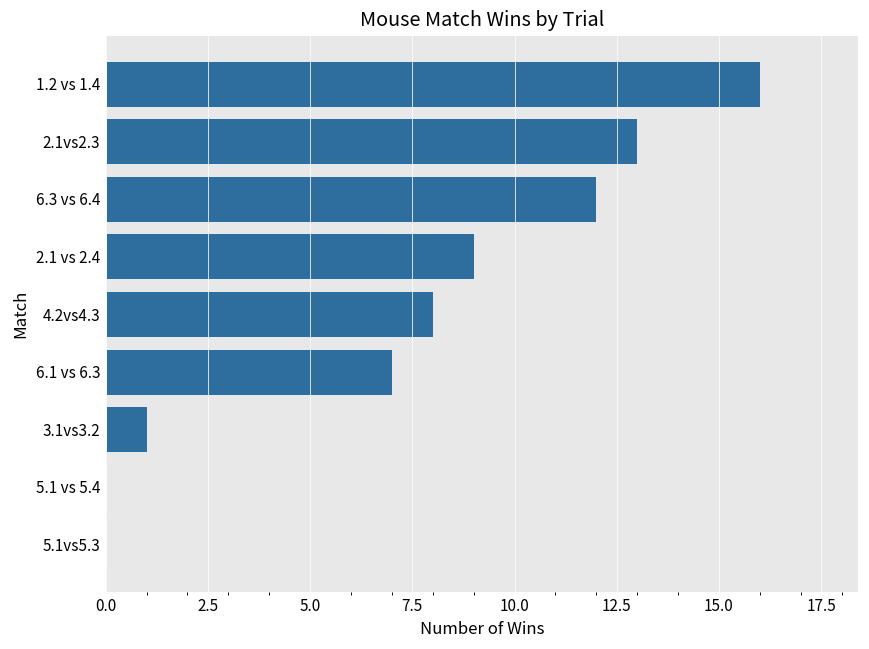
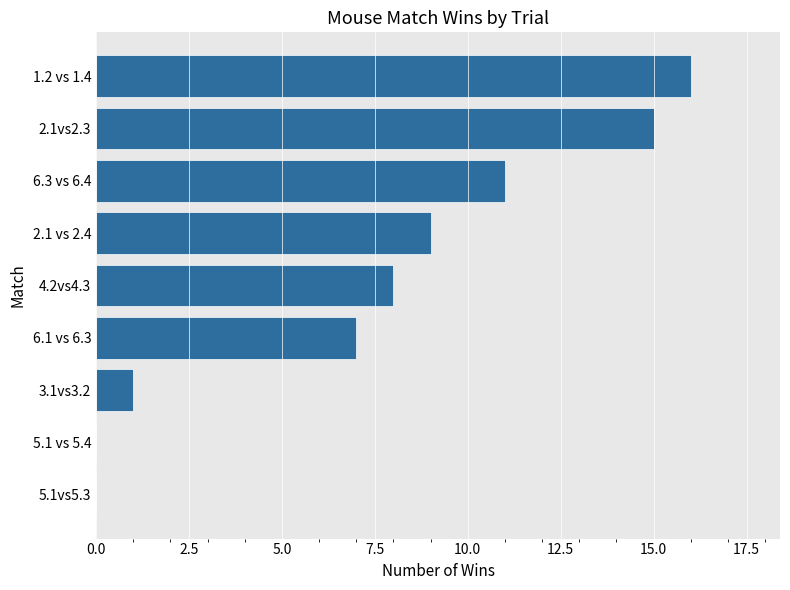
2.1vs2.3: 13 -> 15
6.3 vs 6.4: 12 -> 11
